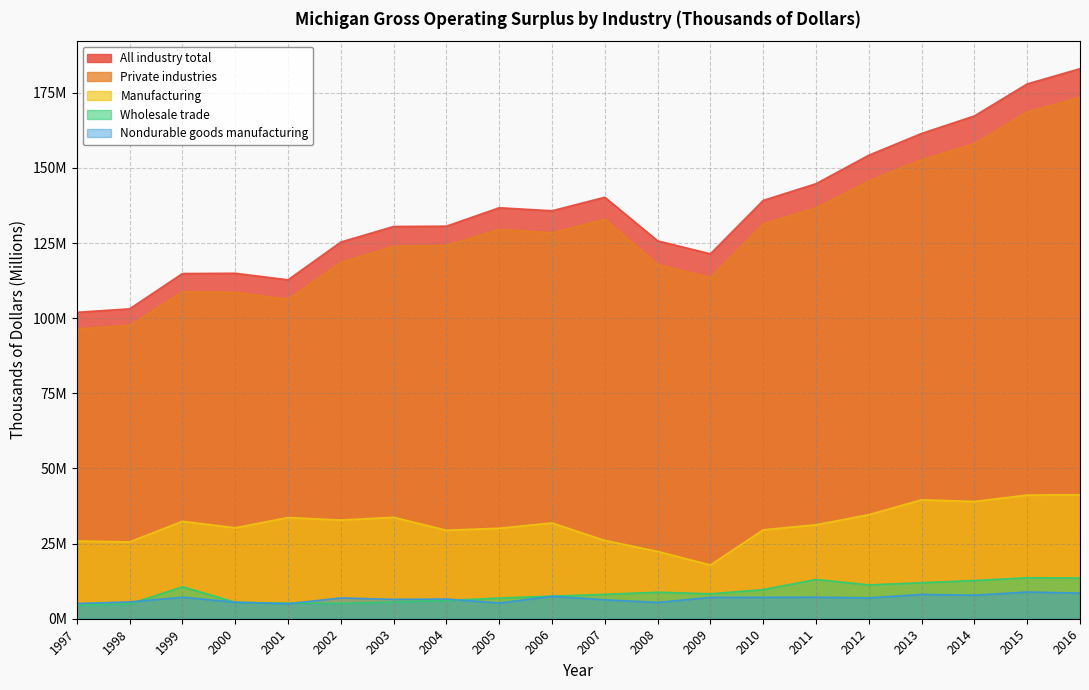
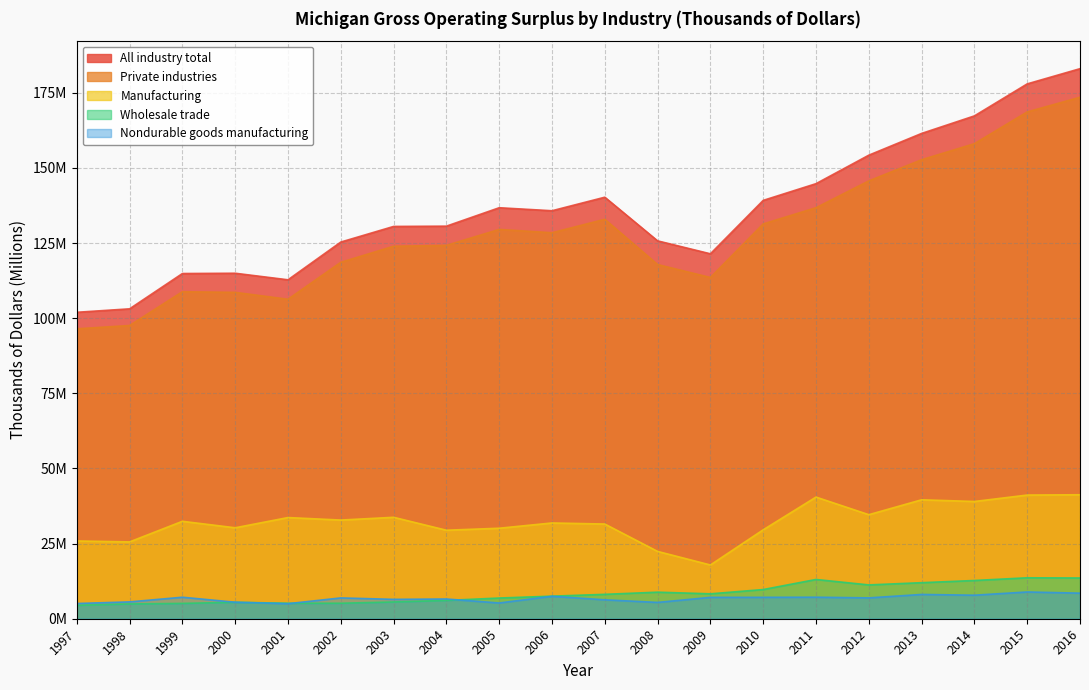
Wholesale trade, 1999: 11000000 -> 5000000
Manufacturing, 2007: 26000000 -> 32000000
Manufacturing, 2011: 31000000 -> 40000000
